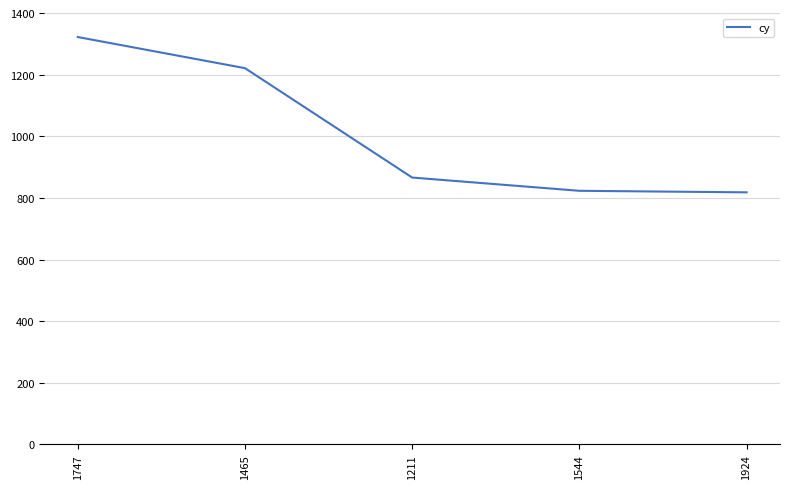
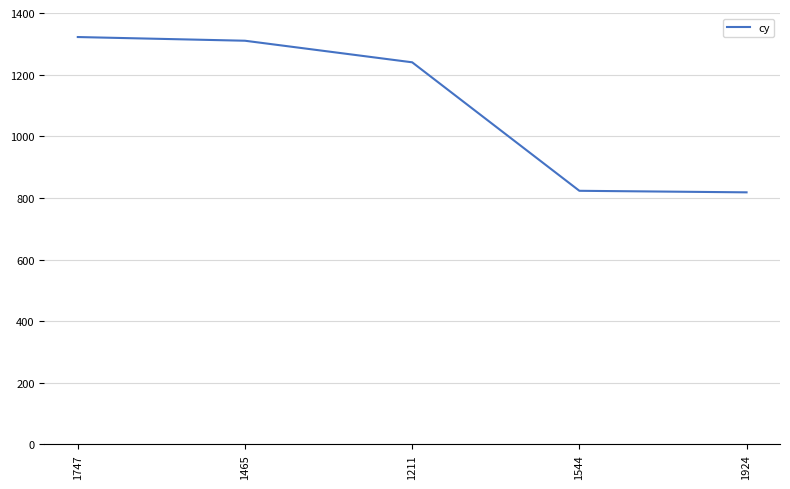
1465: 1220 -> 1310
1211: 870 -> 1240
